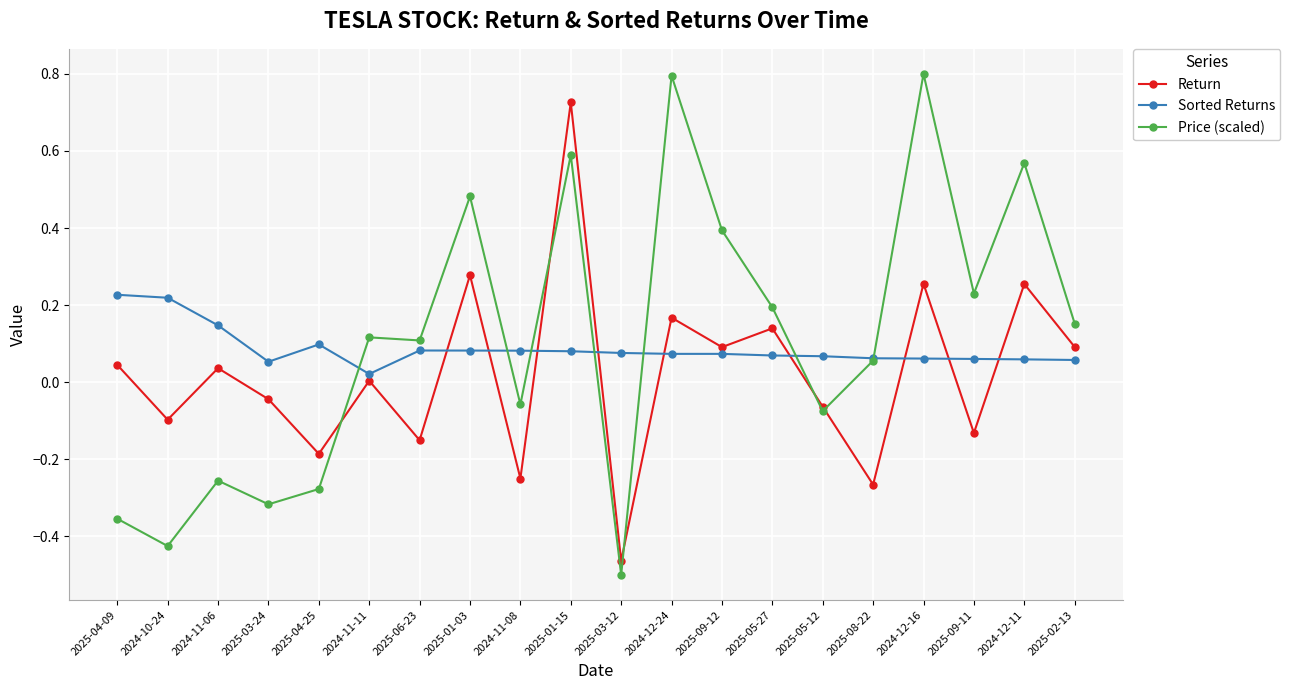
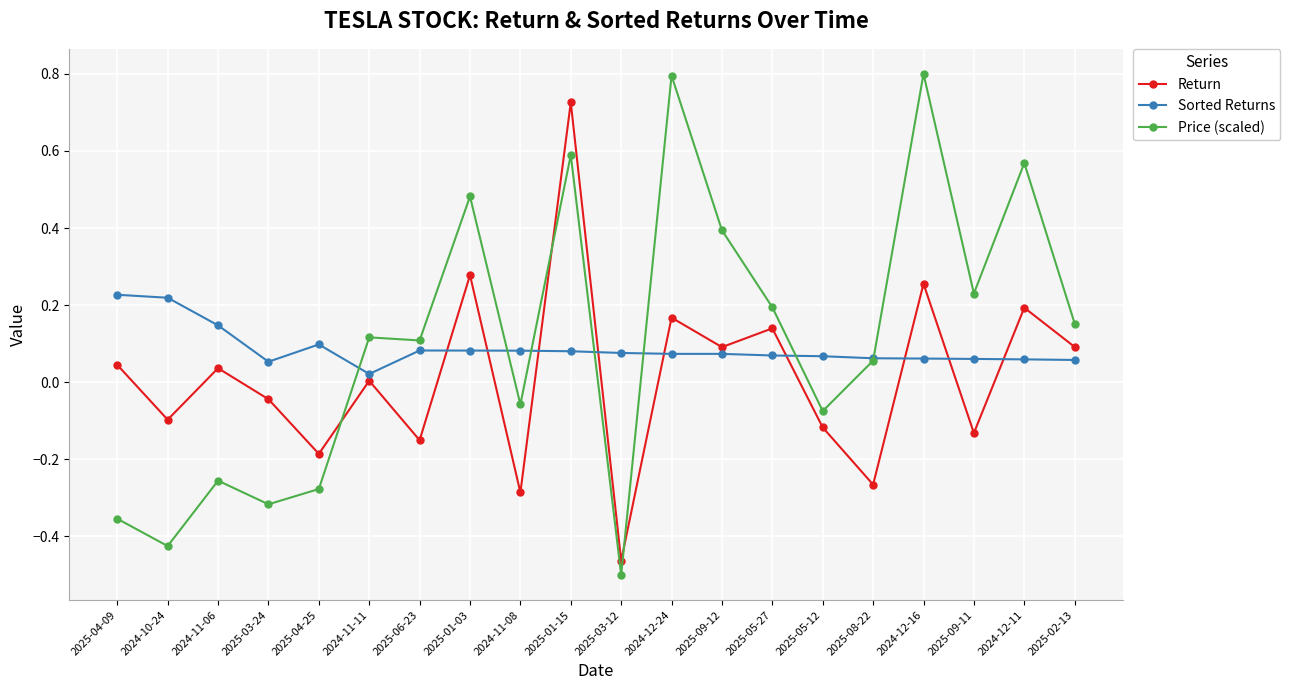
Return, 2024-11-08: -0.25 -> -0.29
Return, 2025-05-12: -0.06 -> -0.12
Return, 2024-12-11: 0.25 -> 0.19
